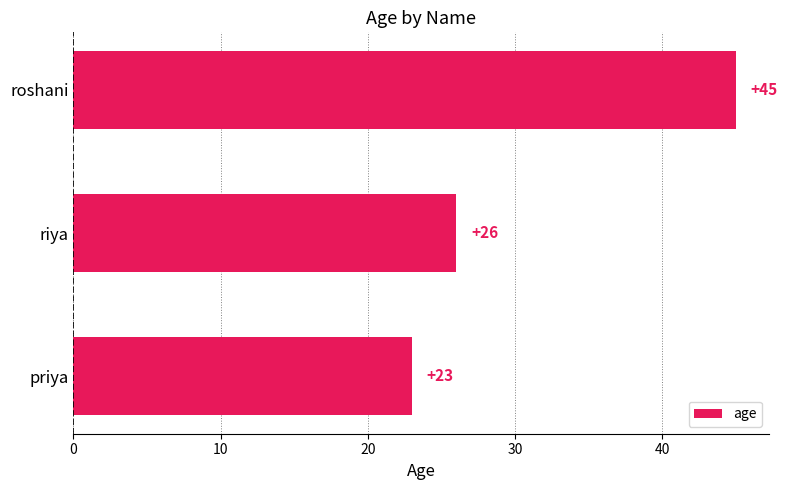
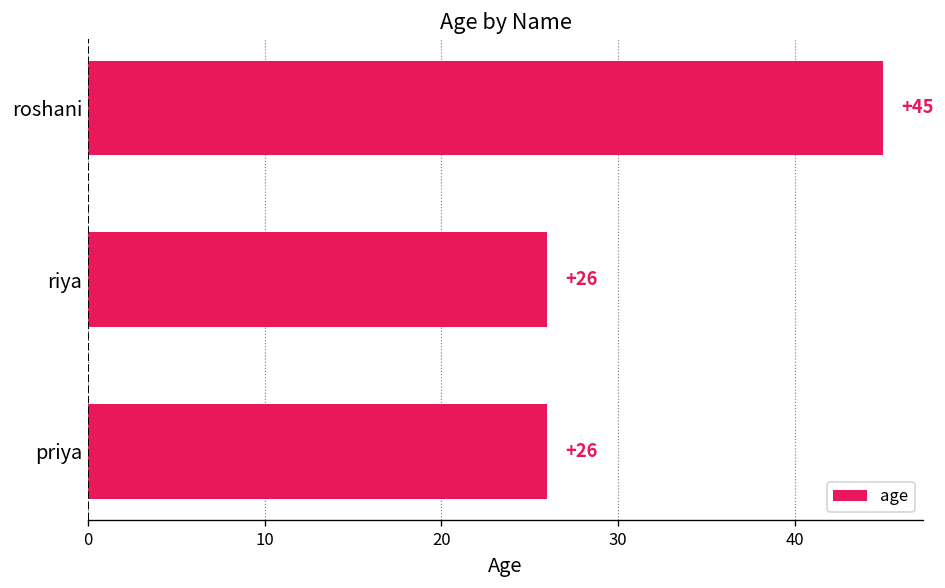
priya: +23 -> +26
